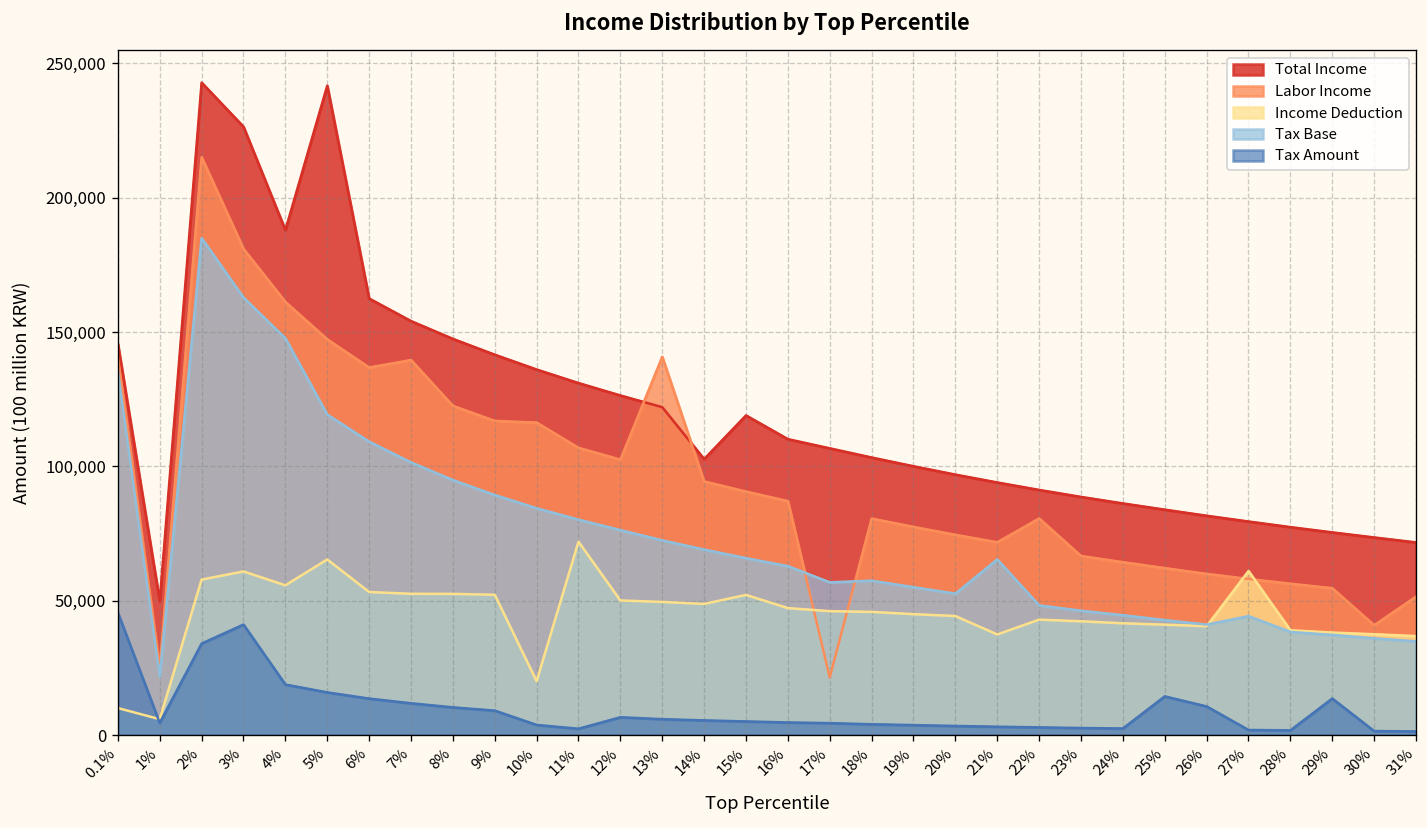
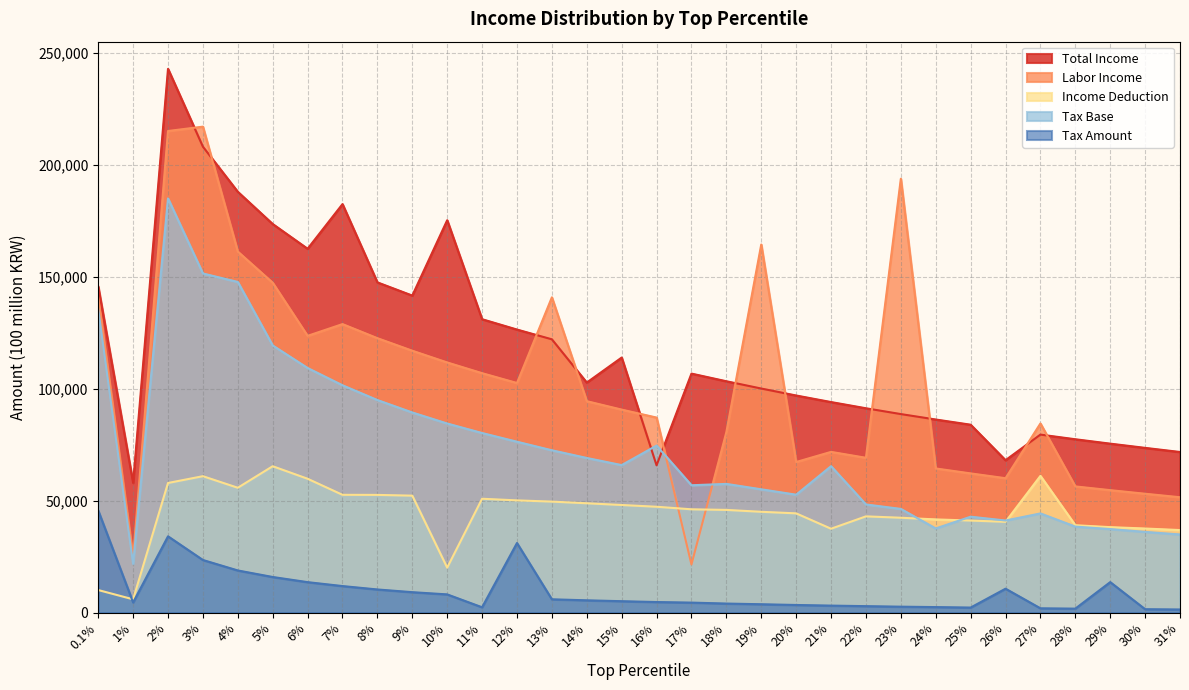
Total Income, 1%: 50,000 -> 58,000
Total Income, 3%: 226,000 -> 208,000
Labor Income, 3%: 181,000 -> 217,000
Tax Base, 3%: 163,000 -> 151,000
Tax Amount, 3%: 41,000 -> 23,000
Total Income, 5%: 242,000 -> 174,000
Labor Income, 6%: 137,000 -> 124,000
Income Deduction, 6%: 53,000 -> 60,000
Total Income, 7%: 154,000 -> 182,000
Labor Income, 7%: 140,000 -> 129,000
Total Income, 10%: 136,000 -> 175,000
Labor Income, 10%: 116,000 -> 112,000
Tax Amount, 10%: 4,000 -> 8,000
Income Deduction, 11%: 72,000 -> 51,000
Tax Amount, 12%: 7,000 -> 31,000
Total Income, 15%: 119,000 -> 114,000
Income Deduction, 15%: 52,000 -> 48,000
Total Income, 16%: 110,000 -> 66,000
Tax Base, 16%: 63,000 -> 75,000
Labor Income, 19%: 77,000 -> 164,000
Labor Income, 20%: 75,000 -> 67,000
Labor Income, 22%: 81,000 -> 69,000
Labor Income, 23%: 67,000 -> 194,000
Tax Base, 24%: 45,000 -> 38,000
Tax Amount, 25%: 14,000 -> 2,000
Total Income, 26%: 82,000 -> 68,000
Labor Income, 27%: 58,000 -> 84,000
Labor Income, 30%: 41,000 -> 53,000
